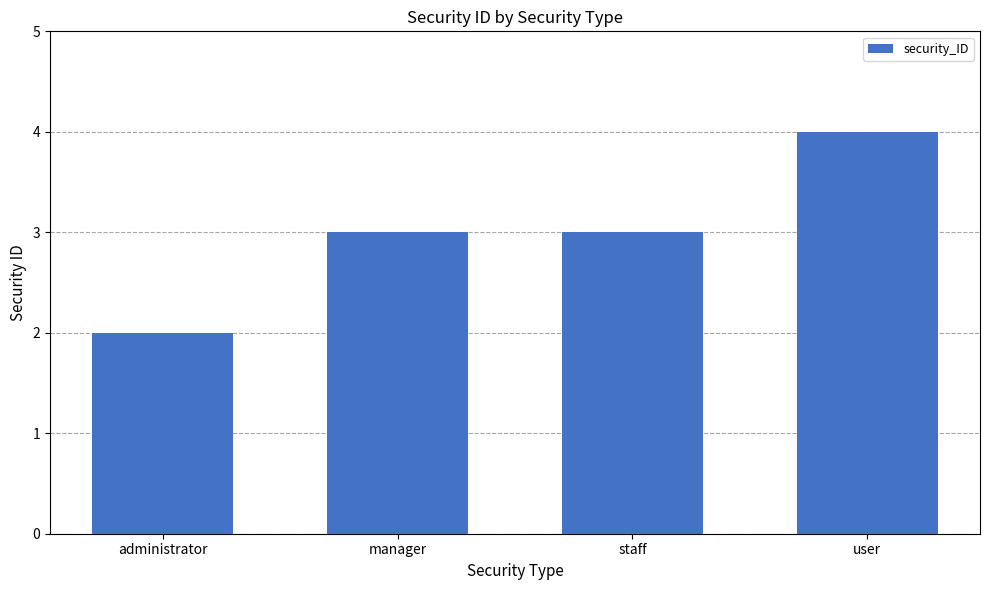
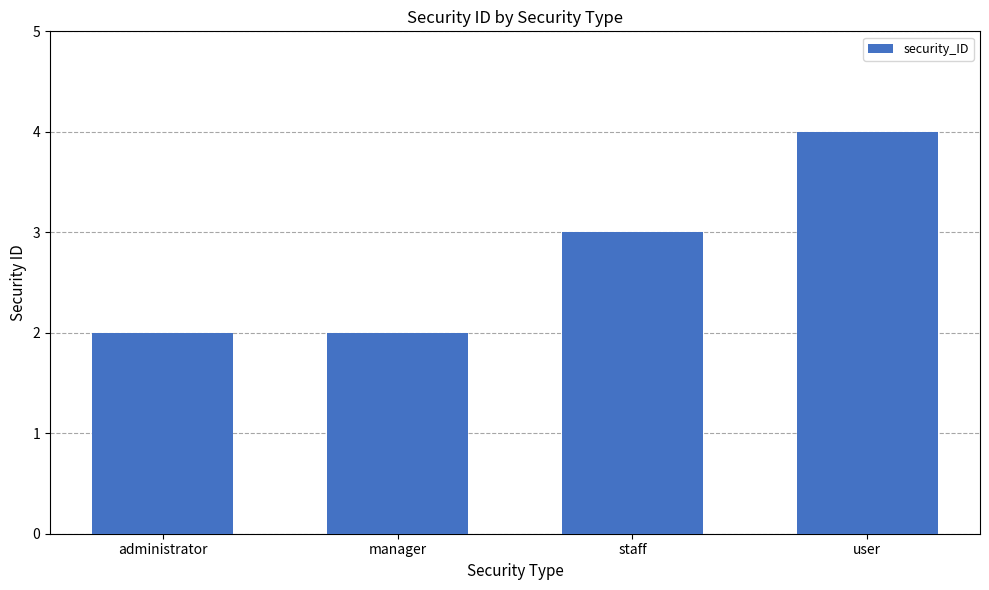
manager: 3 -> 2
